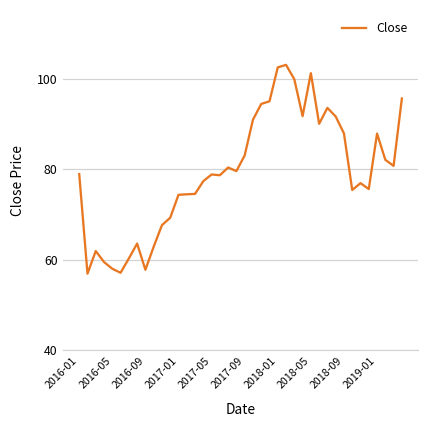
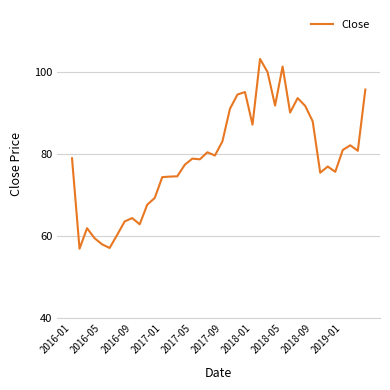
2016-09: 58 -> 64
2018-01: 103 -> 87
2019-01: 88 -> 81
